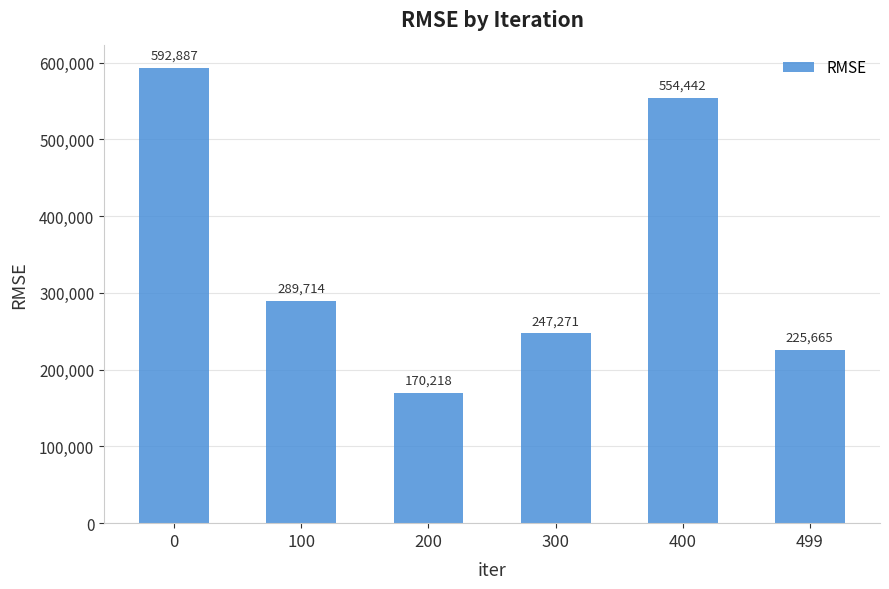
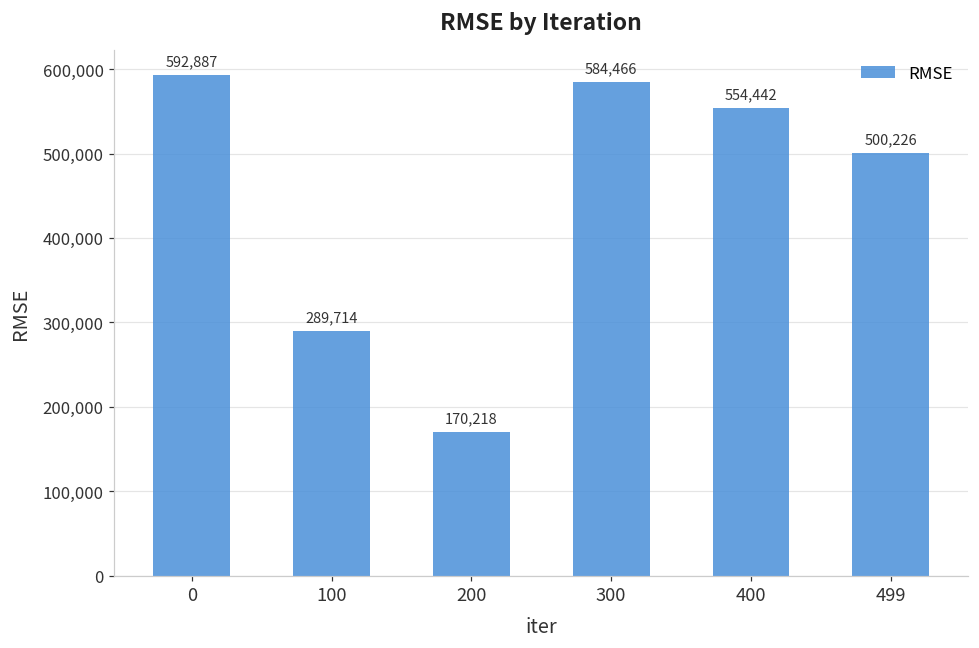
300: 247,271 -> 584,466
499: 225,665 -> 500,226
